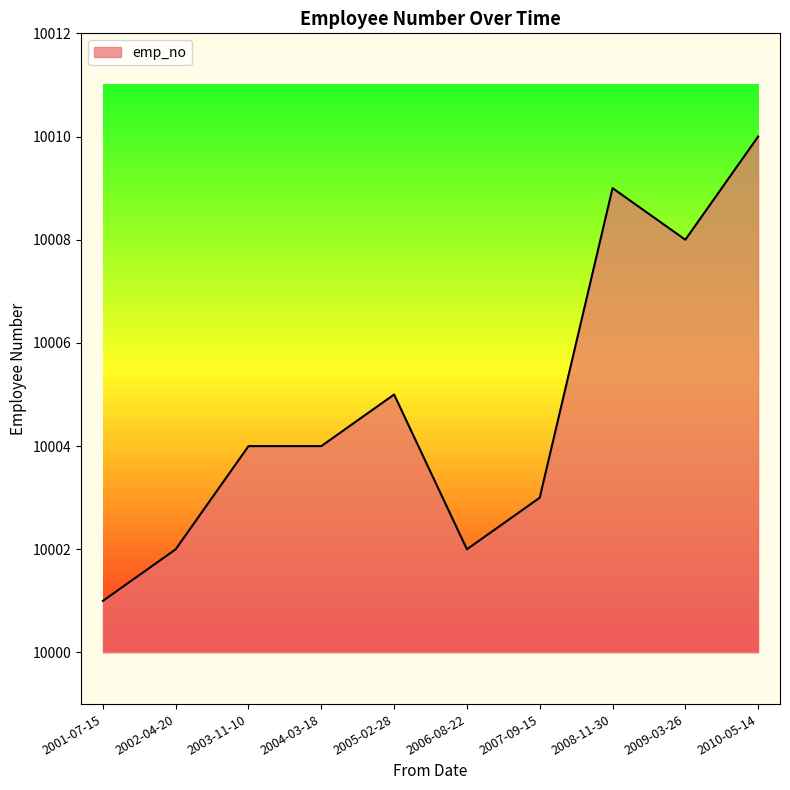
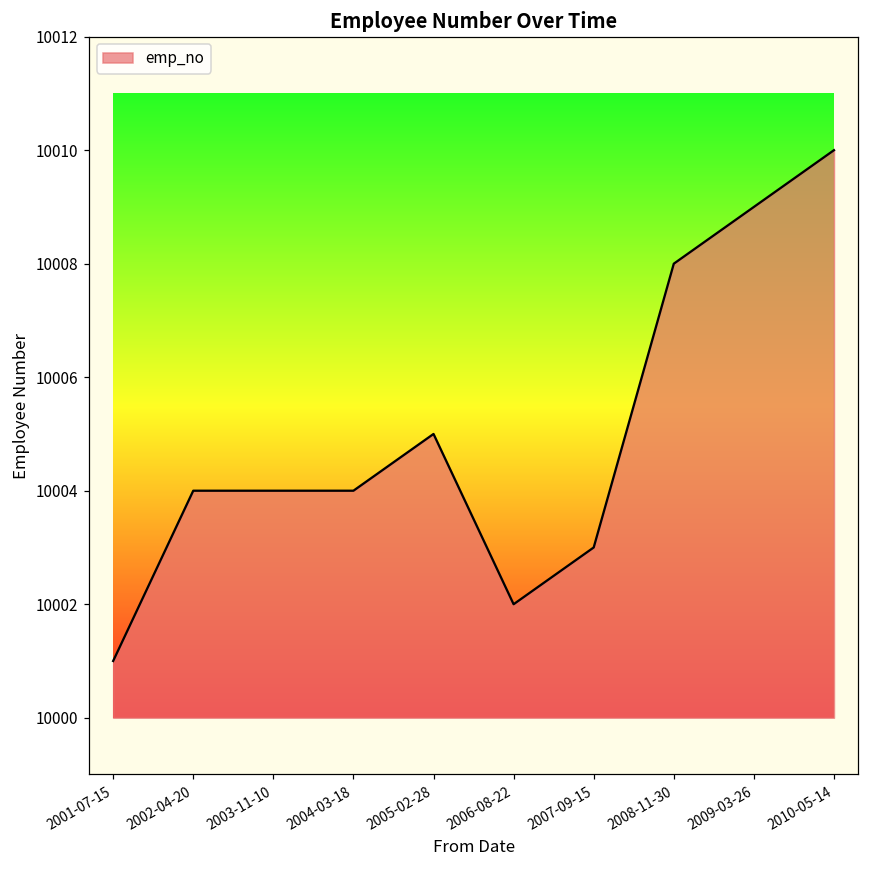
2002-04-20: 10002 -> 10004
2008-11-30: 10009 -> 10008
2009-03-26: 10008 -> 10009
